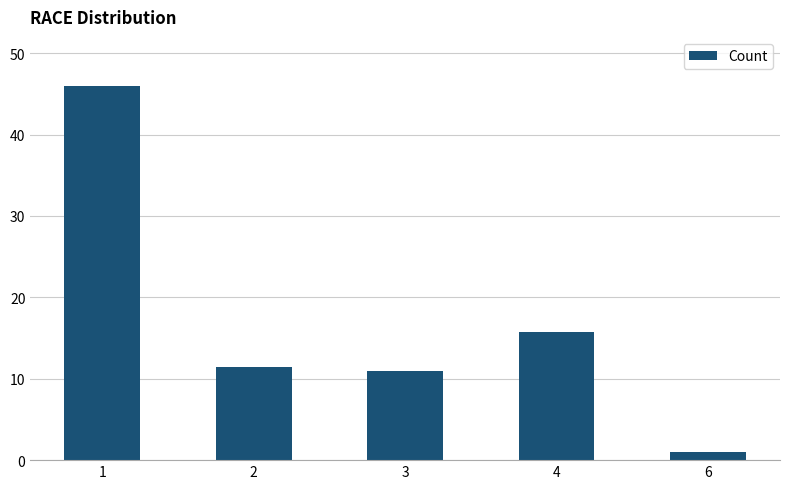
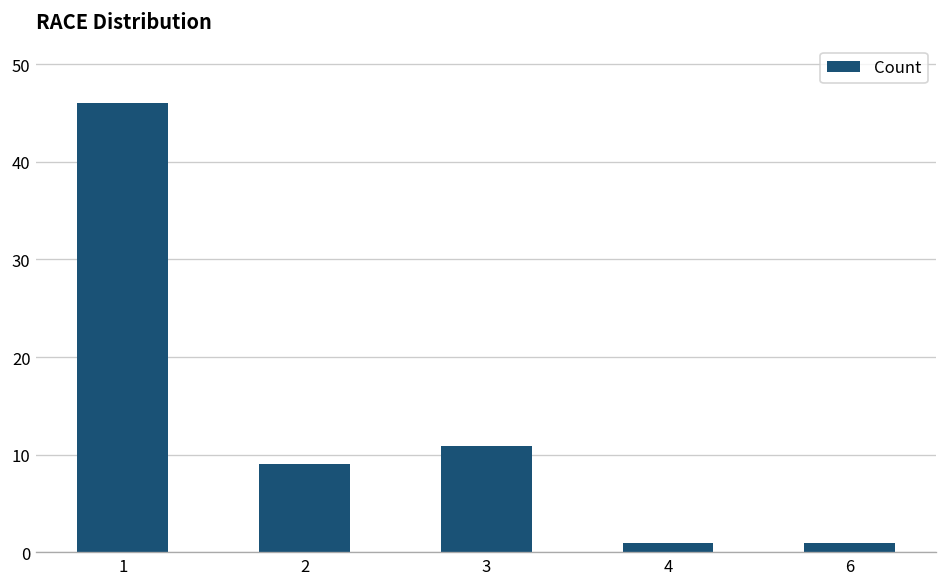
2: 11 -> 9
4: 16 -> 1
